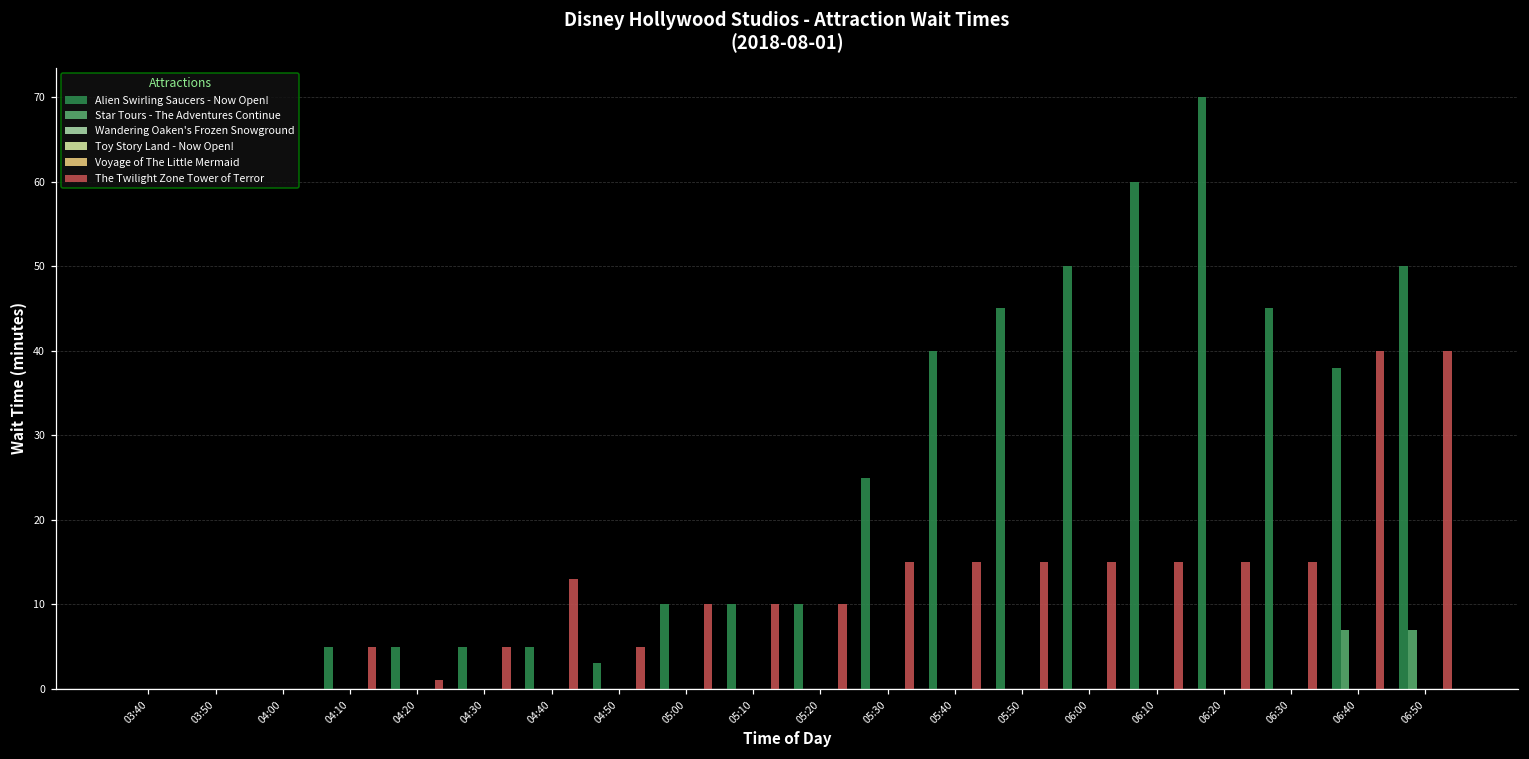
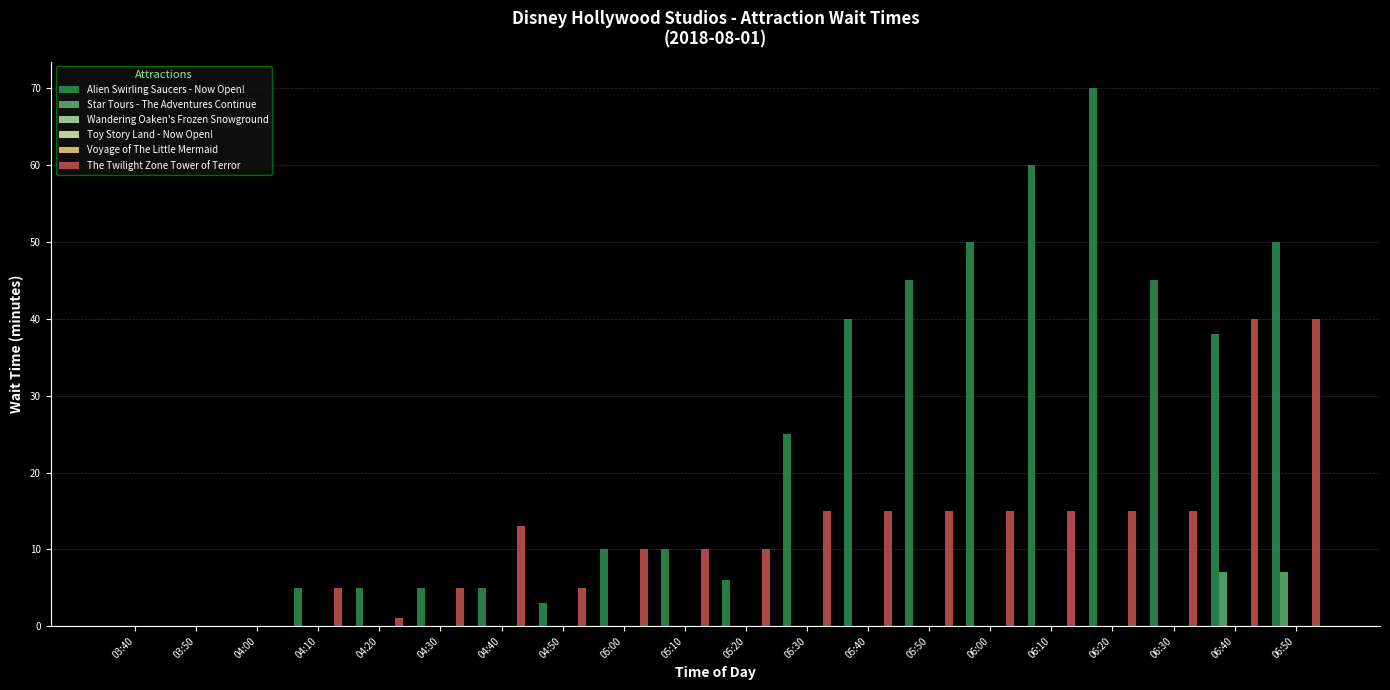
Alien Swirling Saucers - Now Open!, 05:20: 10 -> 6
